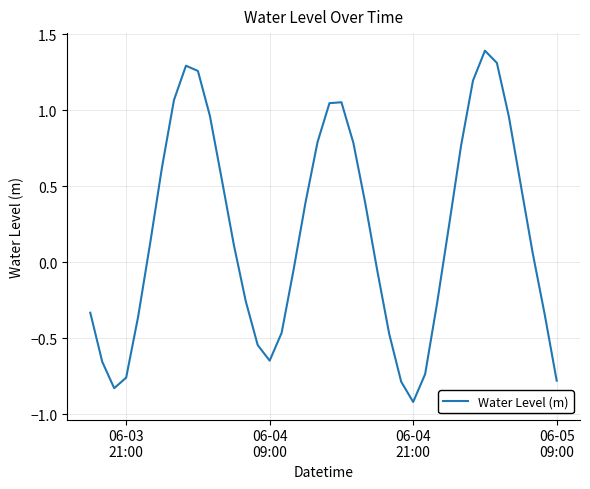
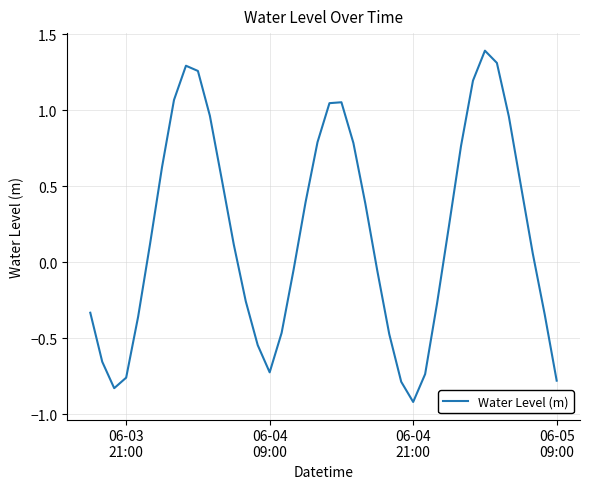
06-04 09:00: -0.65 -> -0.72
